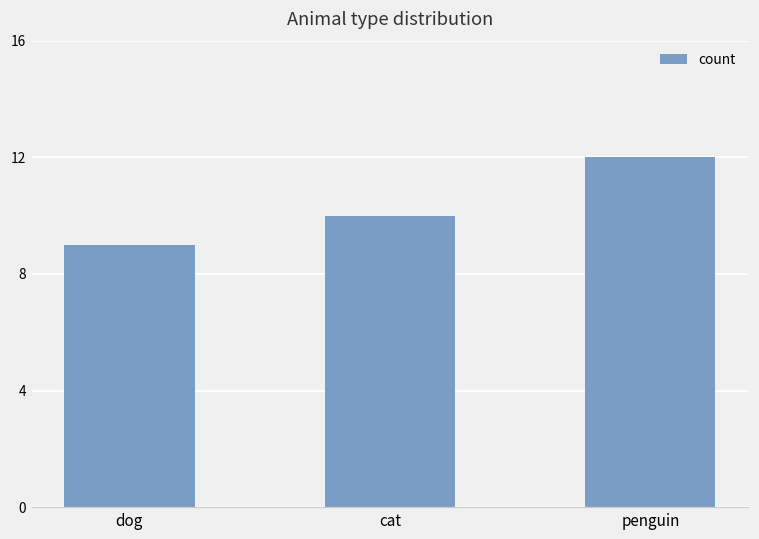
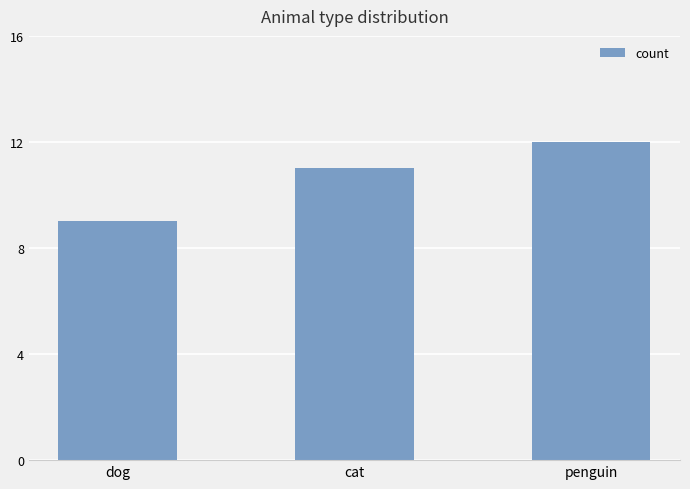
cat: 10 -> 11
